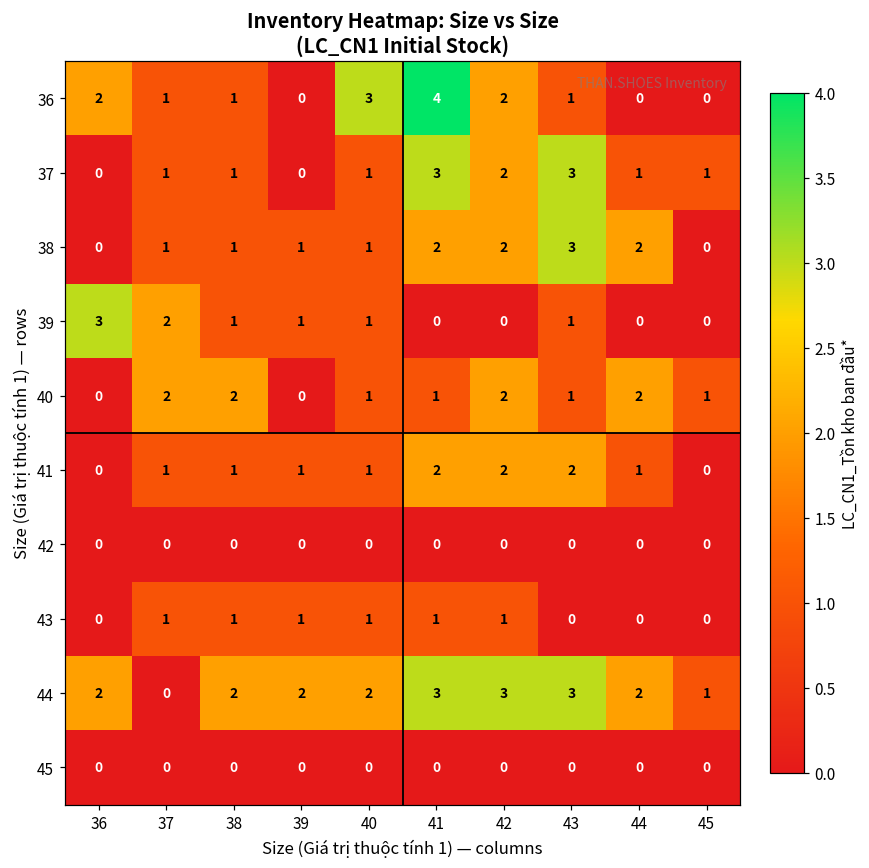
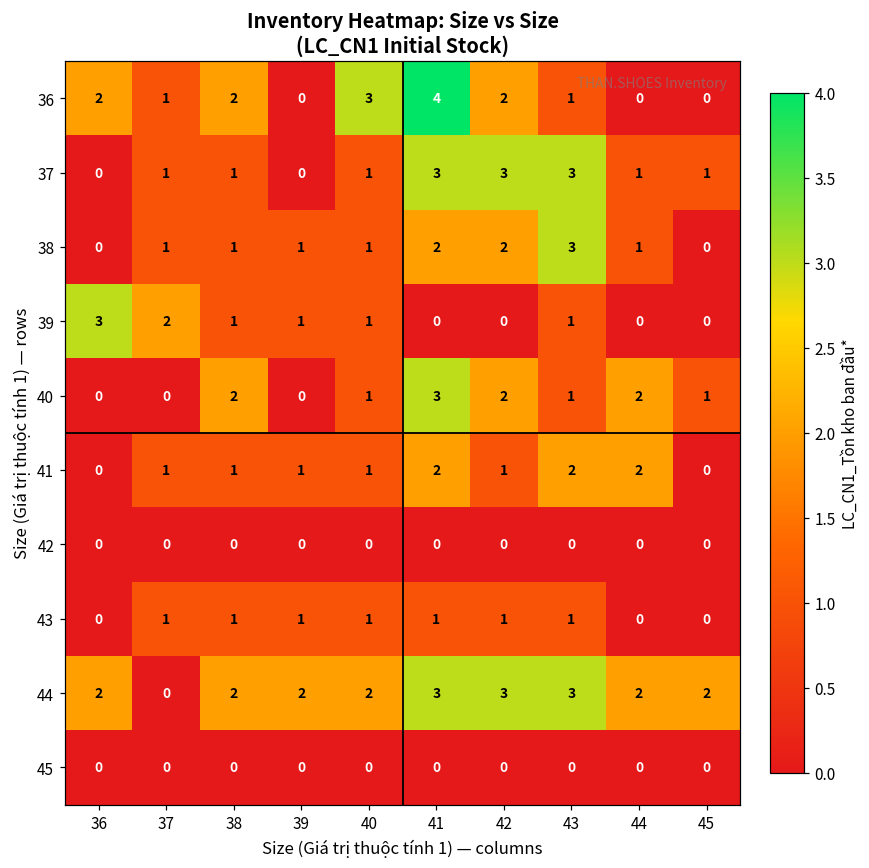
36, 38: 1 -> 2
37, 42: 2 -> 3
38, 44: 2 -> 1
40, 37: 2 -> 0
40, 41: 1 -> 3
41, 42: 2 -> 1
41, 44: 1 -> 2
43, 43: 0 -> 1
44, 45: 1 -> 2
